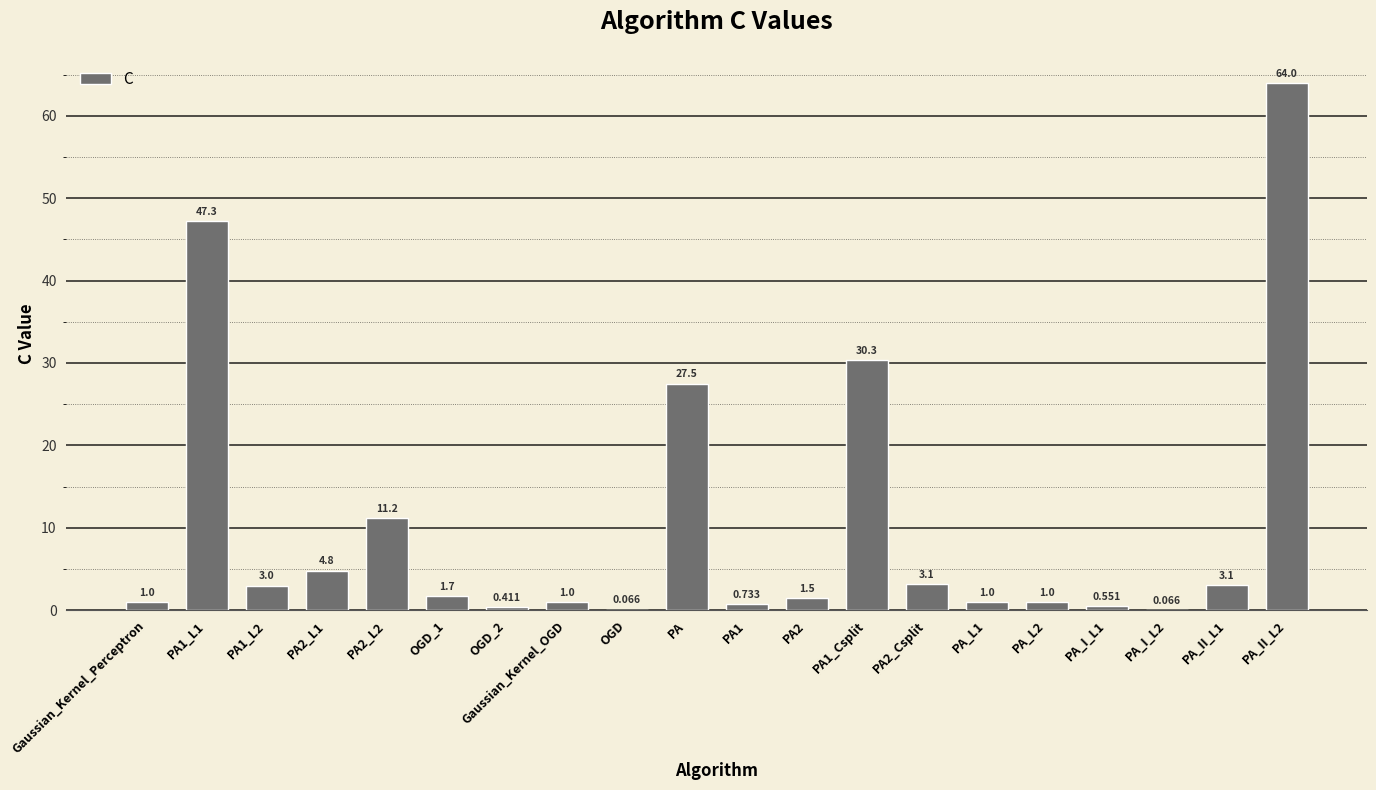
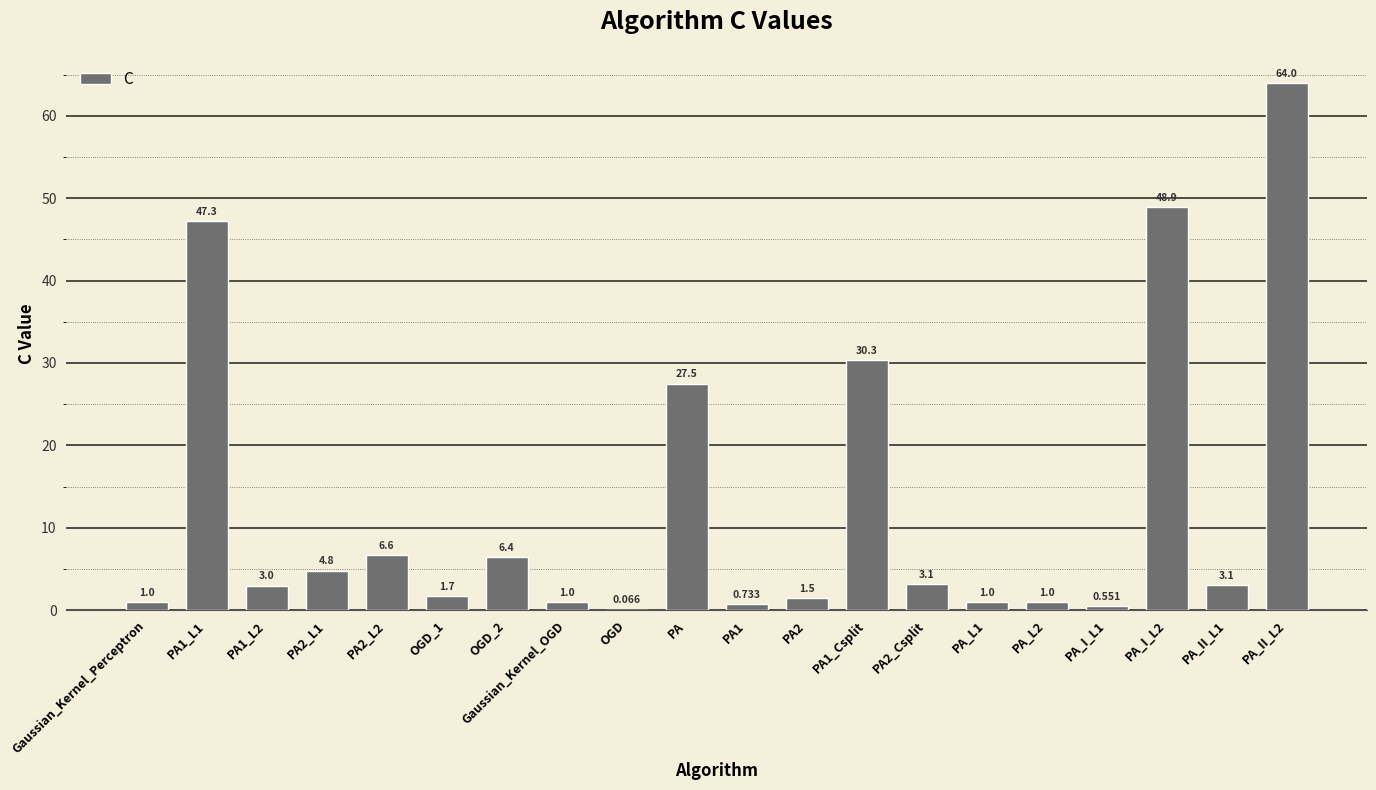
PA2_L2: 11.2 -> 6.6
OGD_2: 0.411 -> 6.4
PA_I_L2: 0.066 -> 48.9
